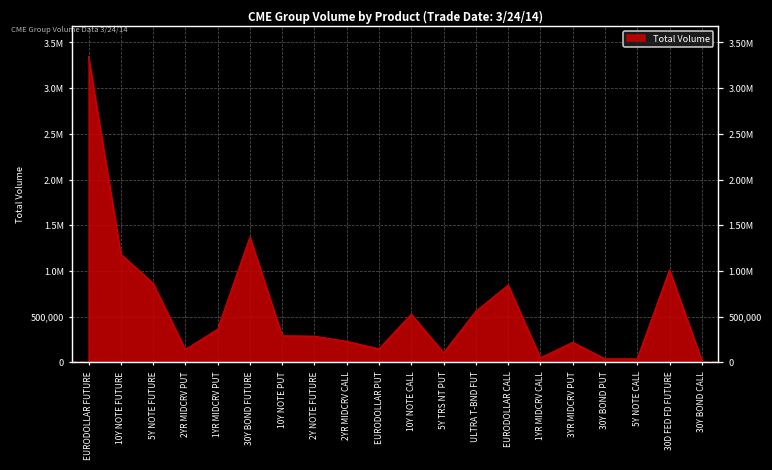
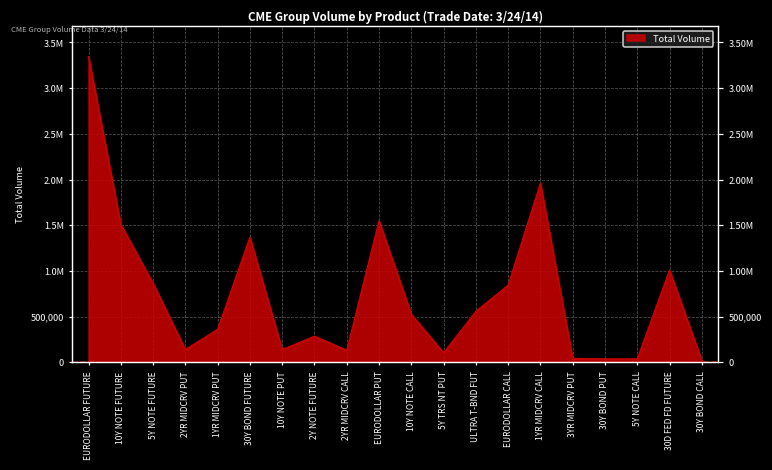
10Y NOTE FUTURE: 1,200,000 -> 1,500,000
10Y NOTE PUT: 300,000 -> 100,000
2YR MIDCRV CALL: 200,000 -> 100,000
EURODOLLAR PUT: 100,000 -> 1,500,000
1YR MIDCRV CALL: 0 -> 2,000,000
3YR MIDCRV PUT: 200,000 -> 0
